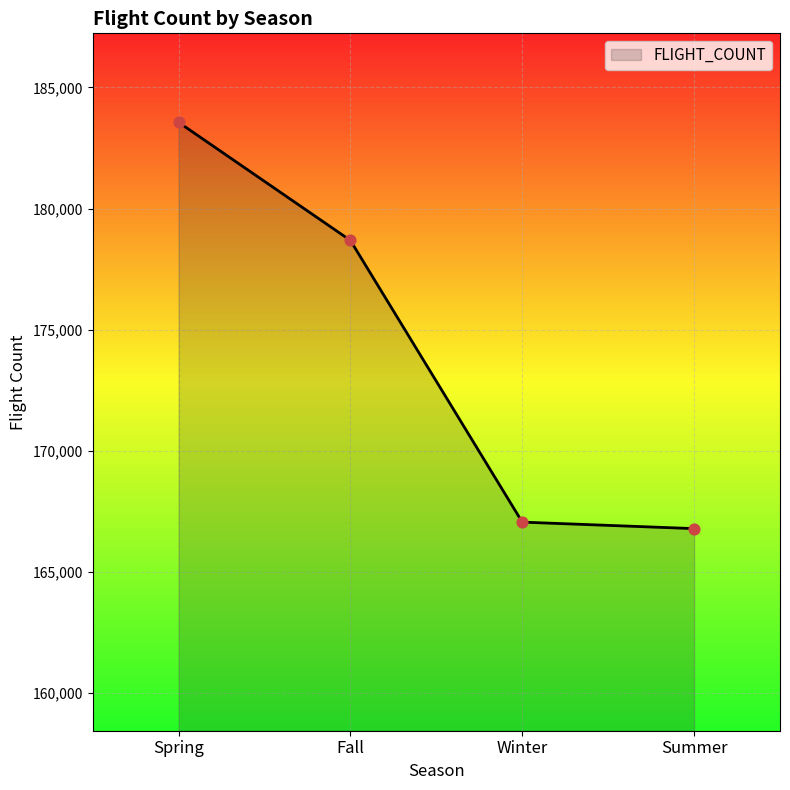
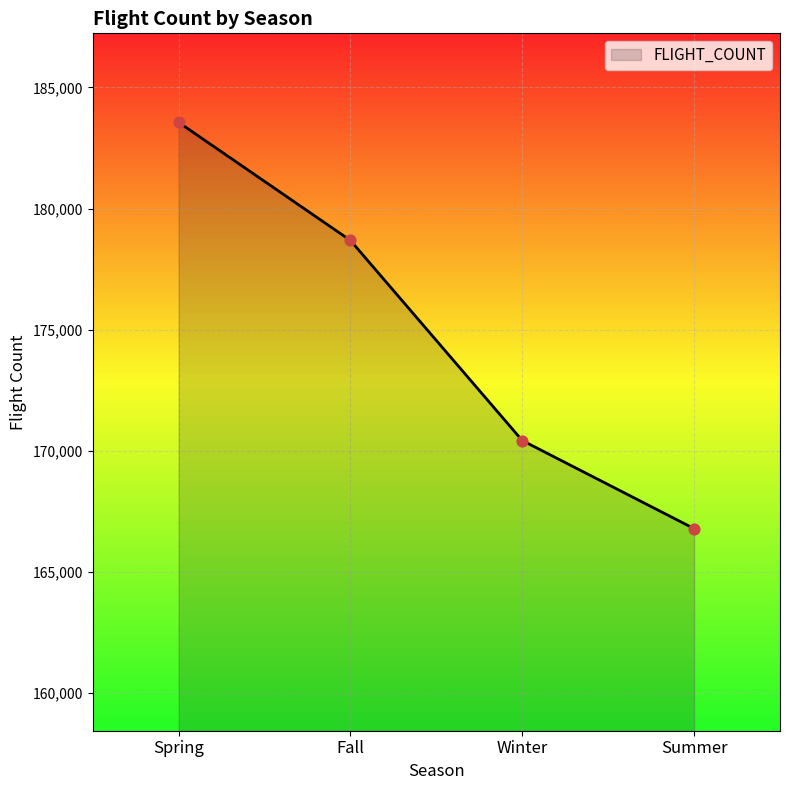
Winter: 167,100 -> 170,400
